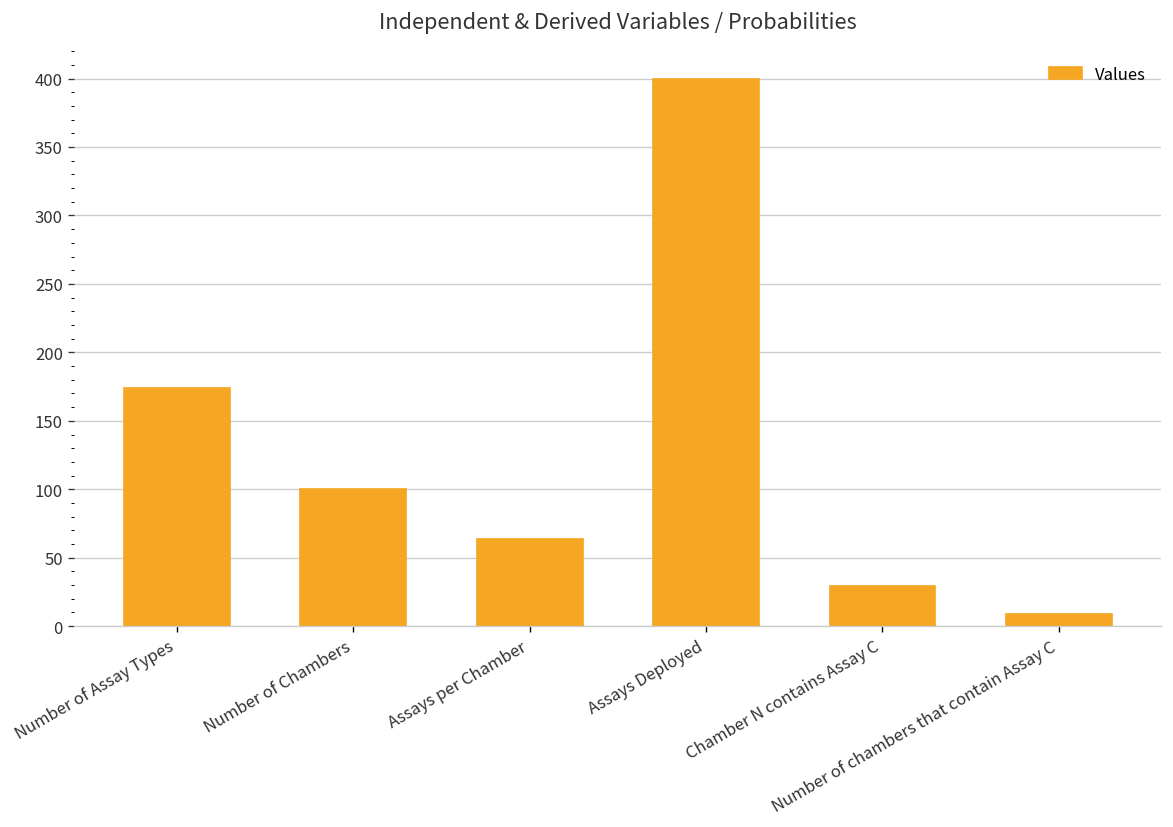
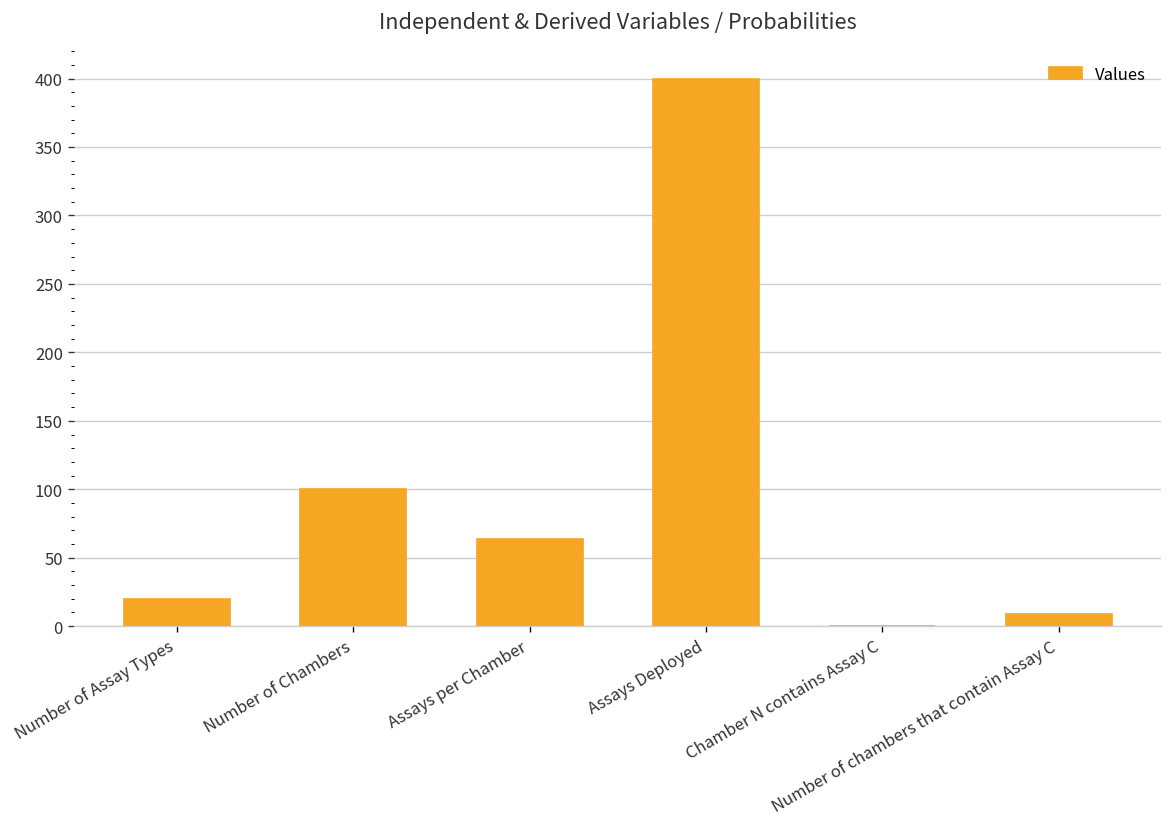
Number of Assay Types: 174 -> 20
Chamber N contains Assay C: 29 -> 0
